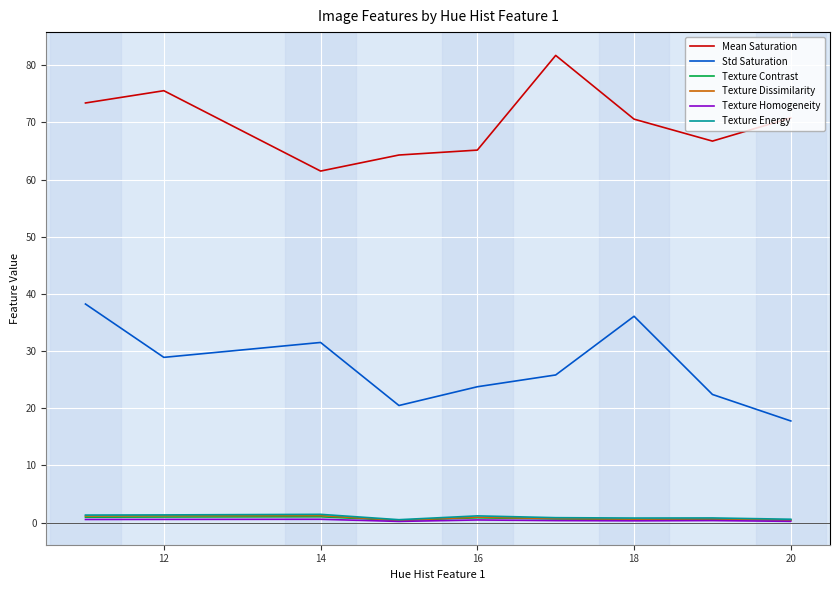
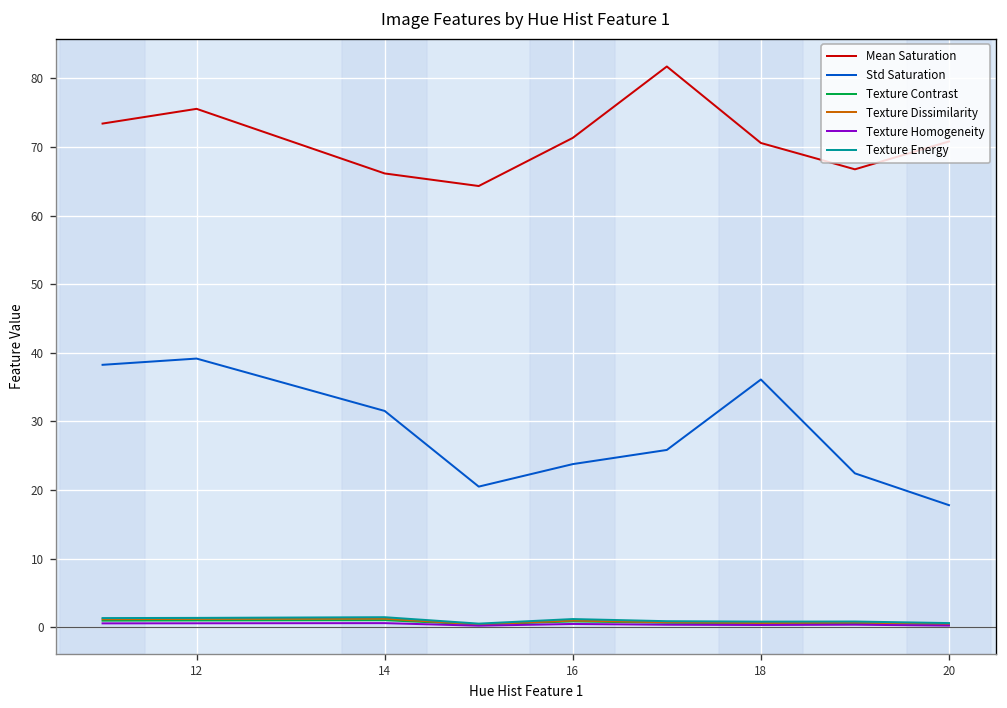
Std Saturation, 12: 29 -> 39
Mean Saturation, 14: 61 -> 66
Mean Saturation, 16: 65 -> 71
